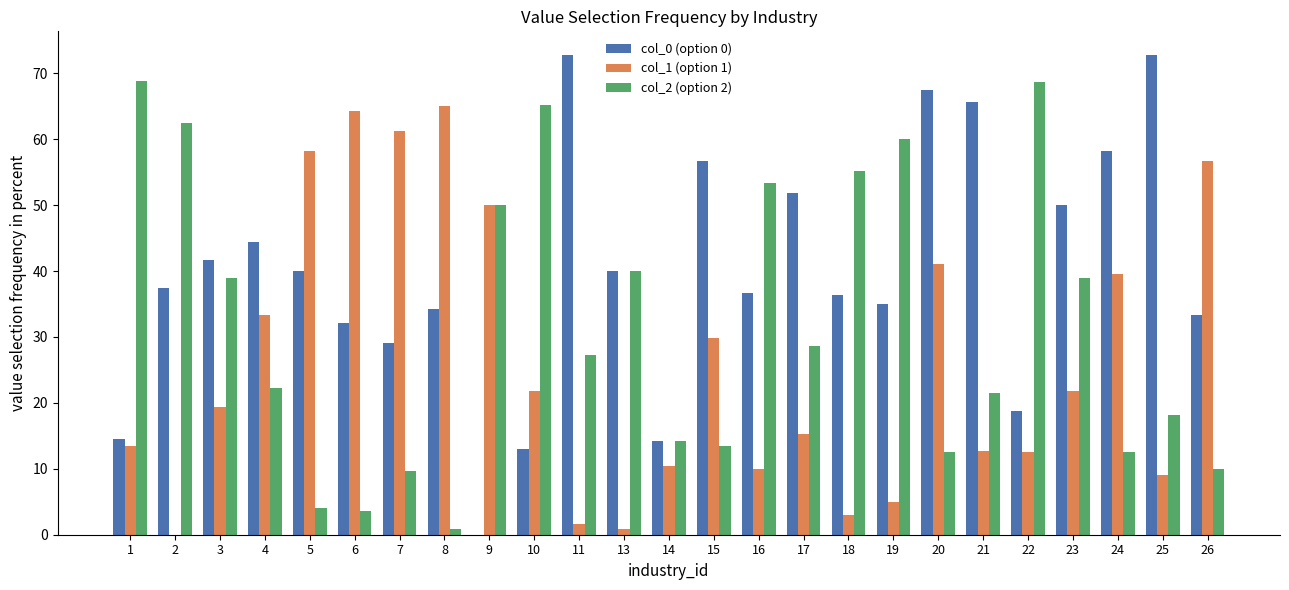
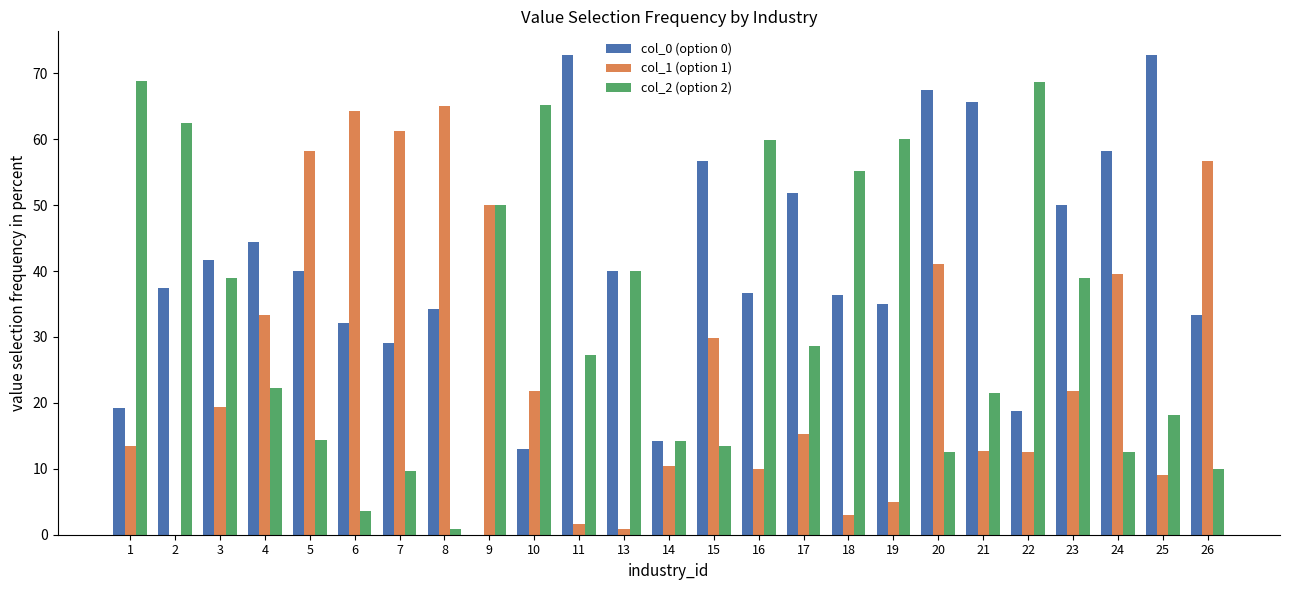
col_0 (option 0), 1: 15 -> 19
col_2 (option 2), 5: 4 -> 14
col_2 (option 2), 16: 53 -> 60
